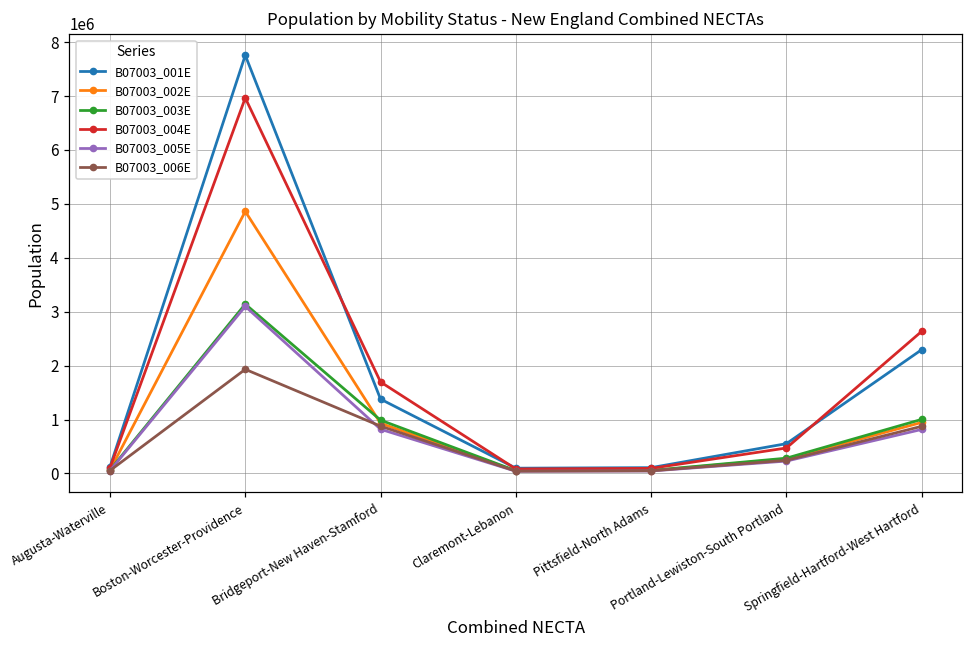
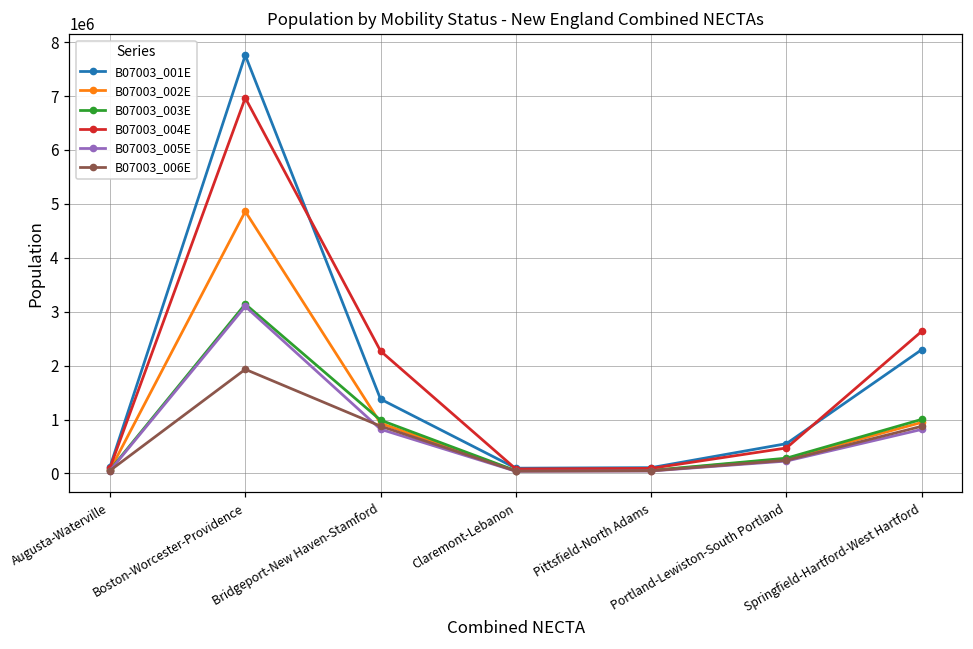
B07003_004E, Bridgeport-New Haven-Stamford: 1700000 -> 2300000
